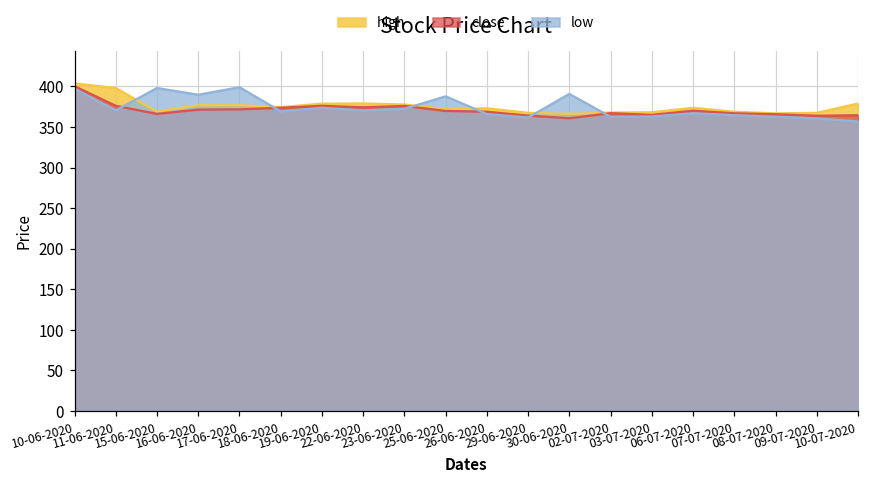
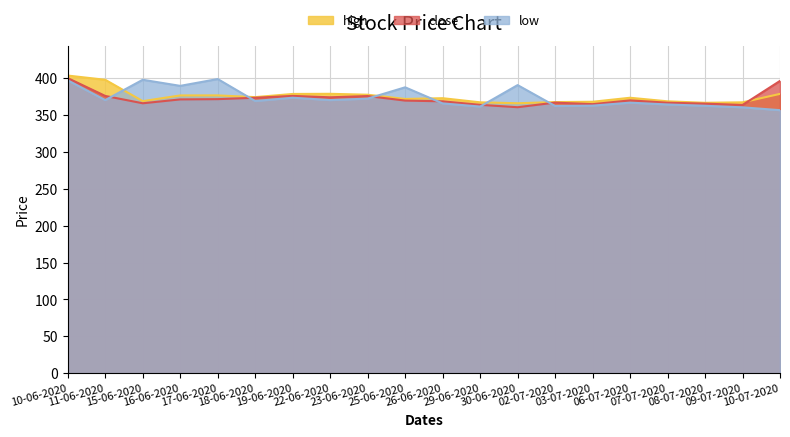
close, 10-07-2020: 360 -> 400
